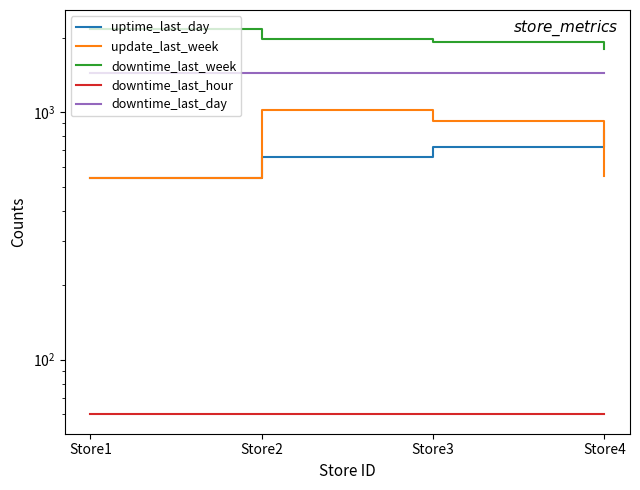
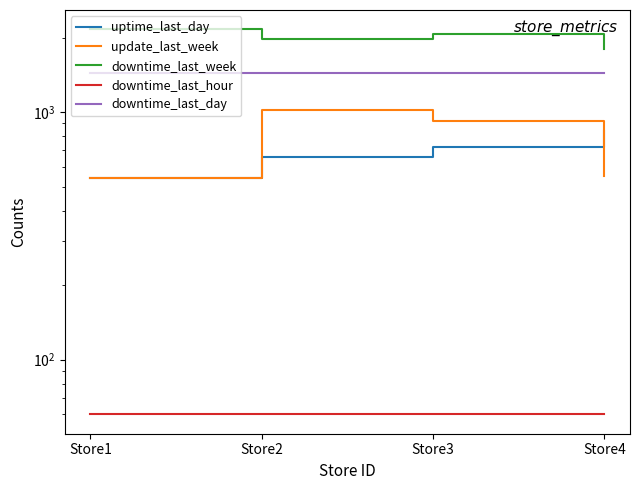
downtime_last_week, Store3: 1900 -> 2100
